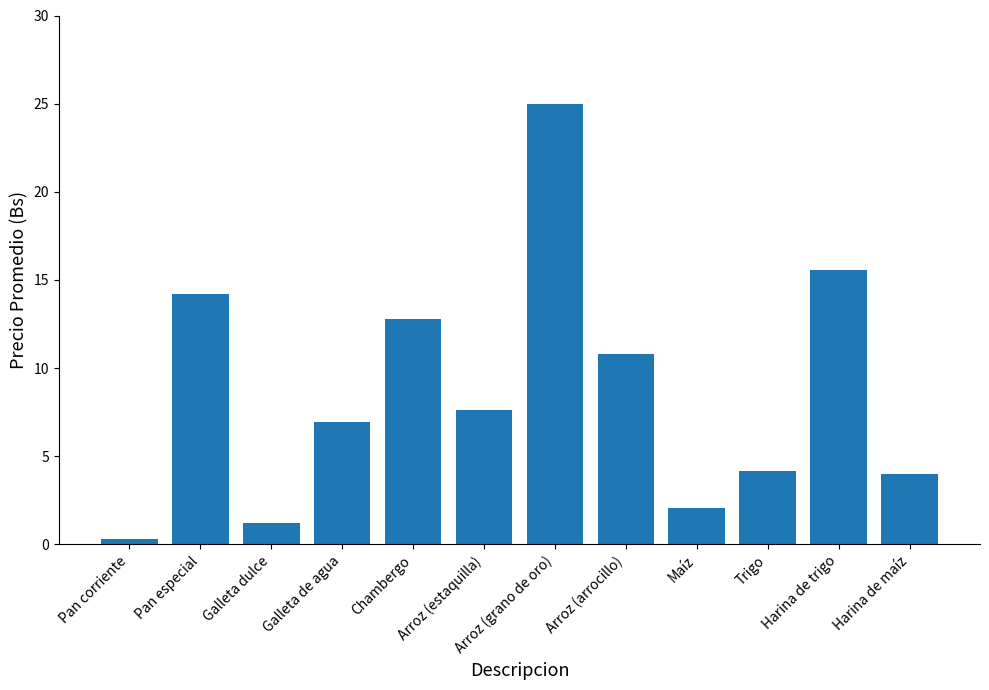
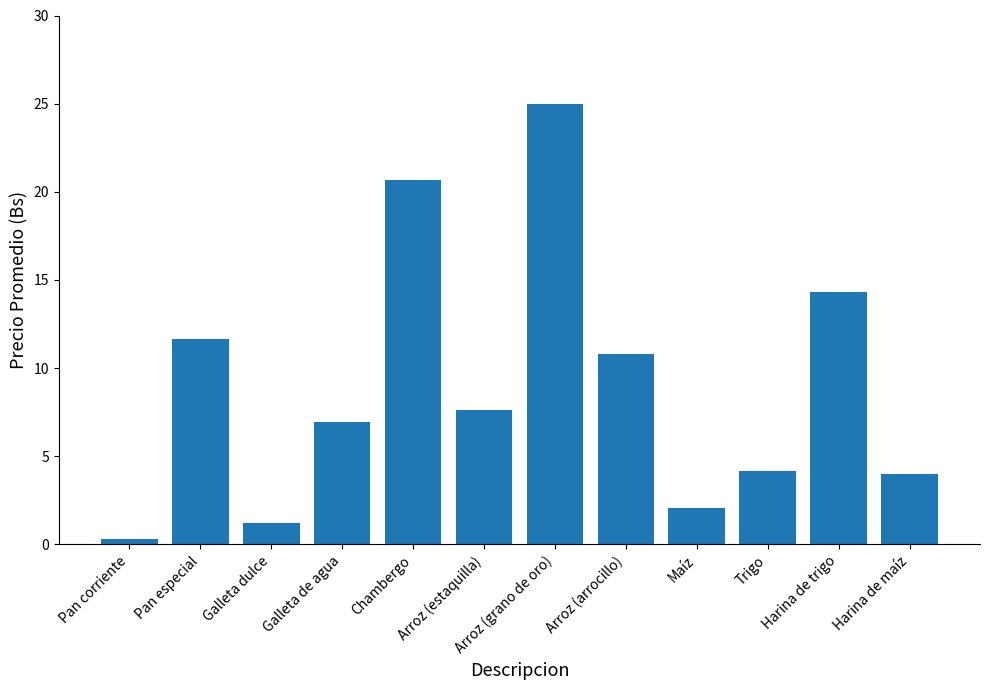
Pan especial: 14.2 -> 11.7
Chambergo: 12.8 -> 20.7
Harina de trigo: 15.6 -> 14.3
